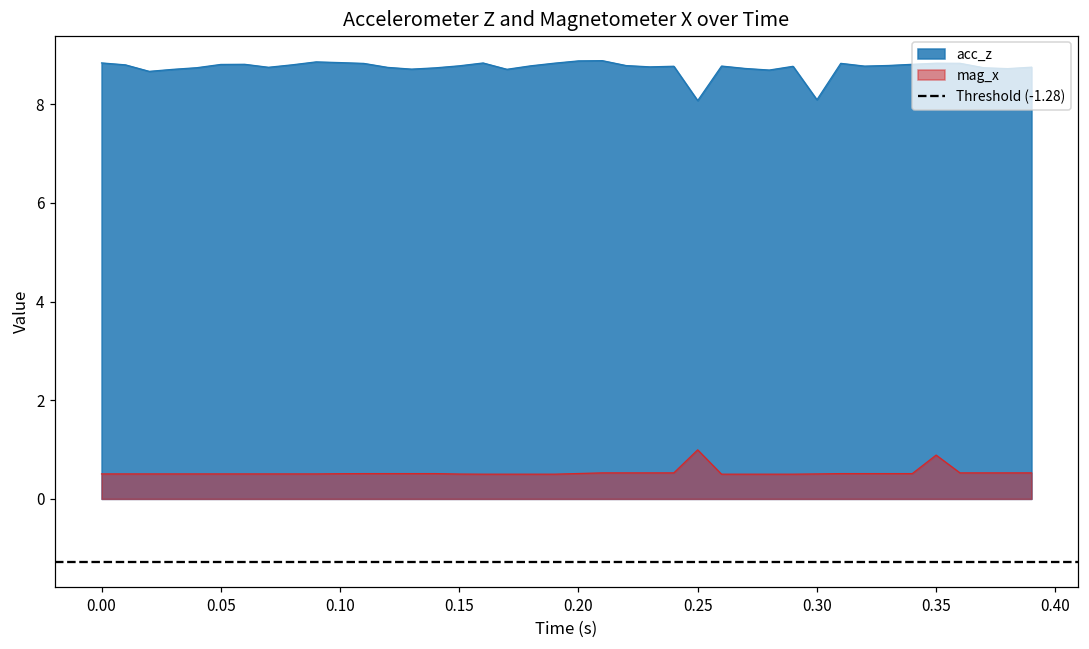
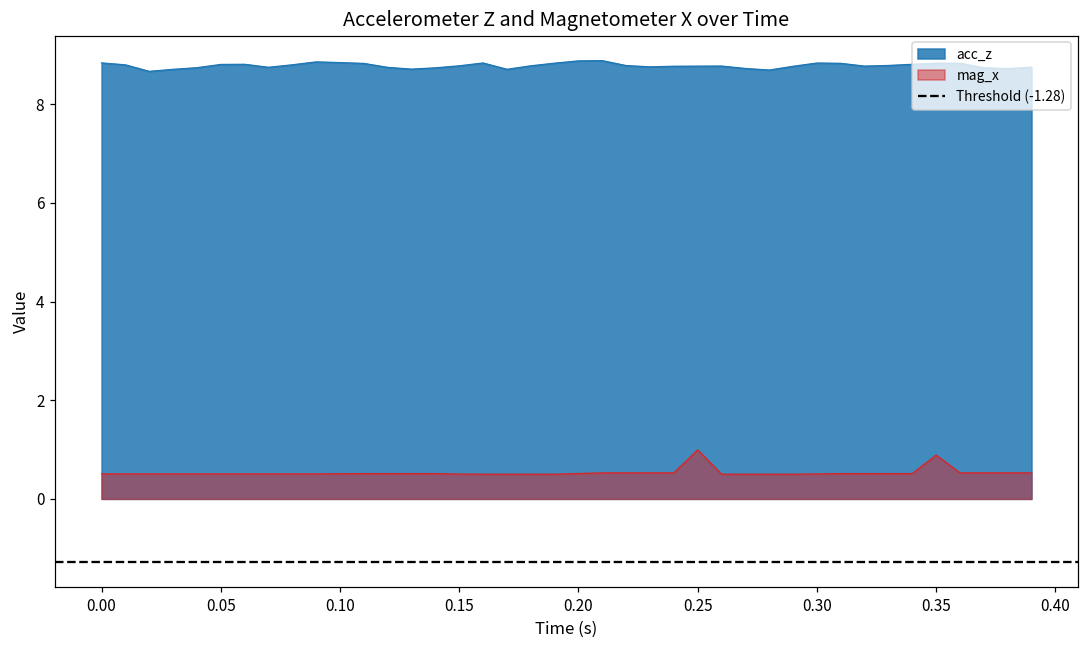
acc_z, 0.25: 8.1 -> 8.8
acc_z, 0.30: 8.1 -> 8.8
